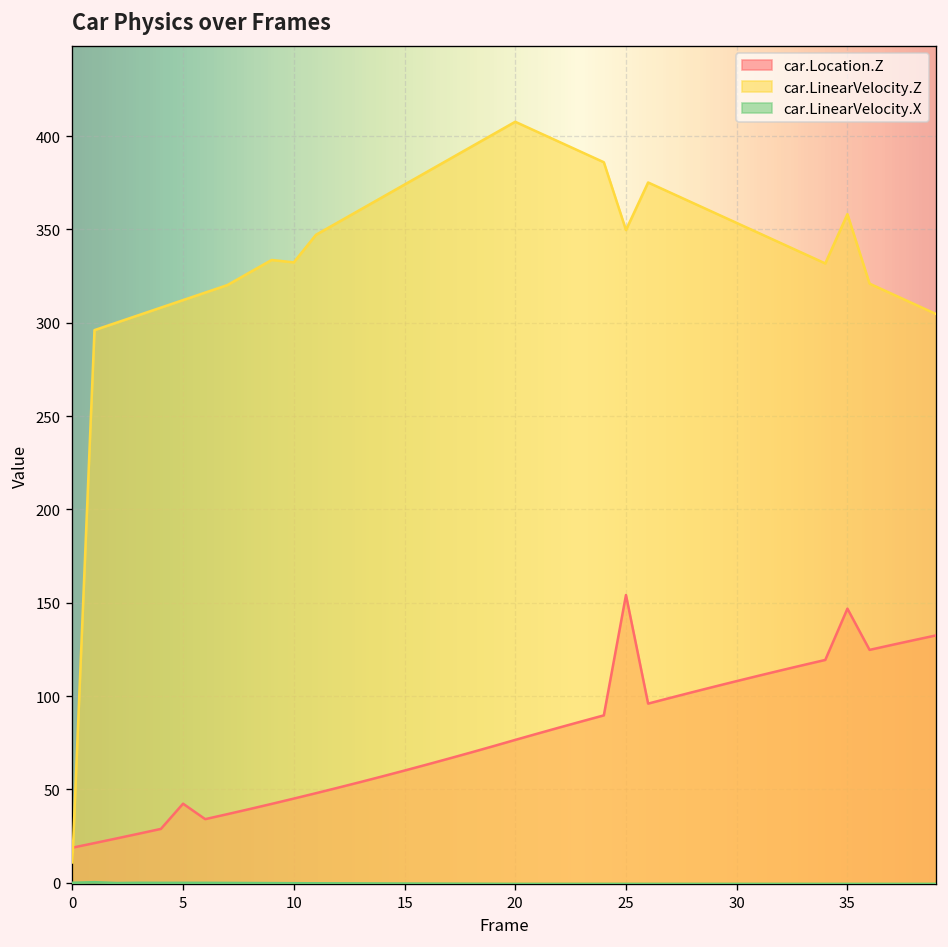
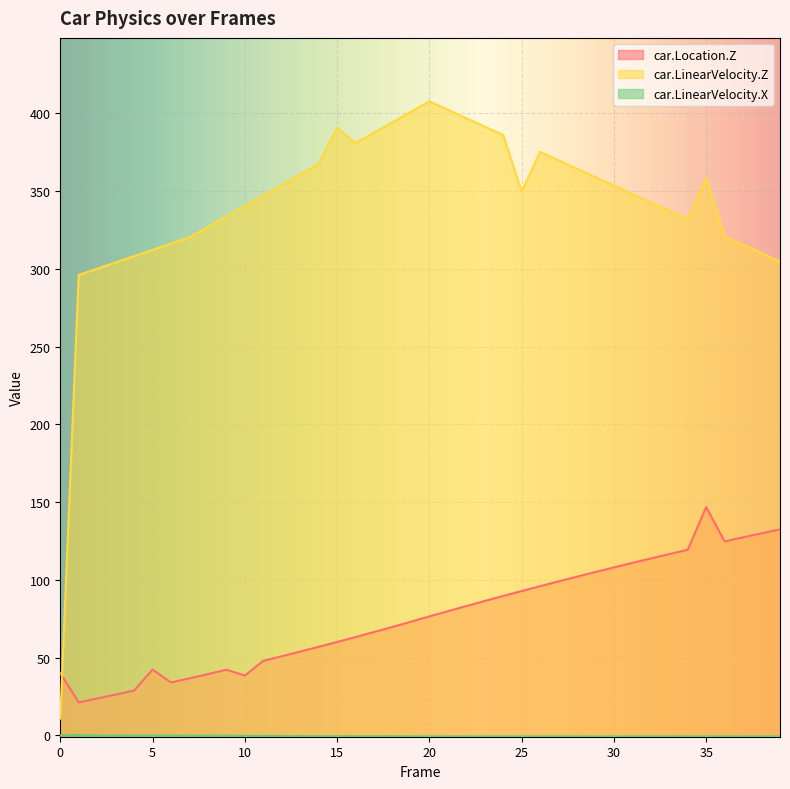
car.Location.Z, 0: 19 -> 40
car.Location.Z, 10: 45 -> 39
car.LinearVelocity.Z, 10: 332 -> 340
car.LinearVelocity.Z, 15: 374 -> 391
car.Location.Z, 25: 154 -> 93
